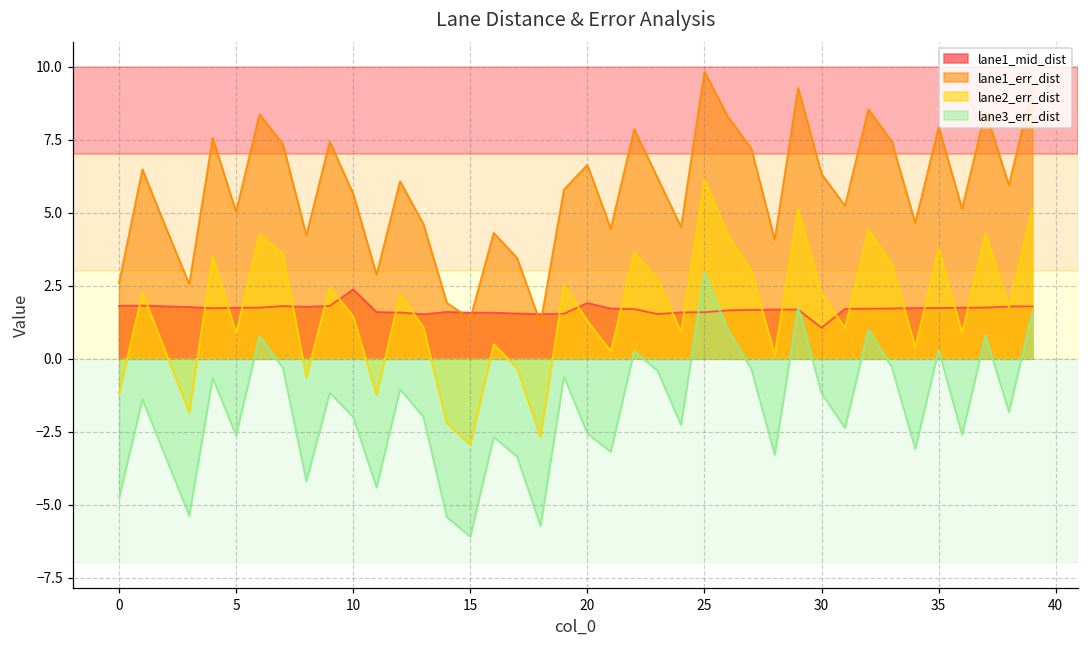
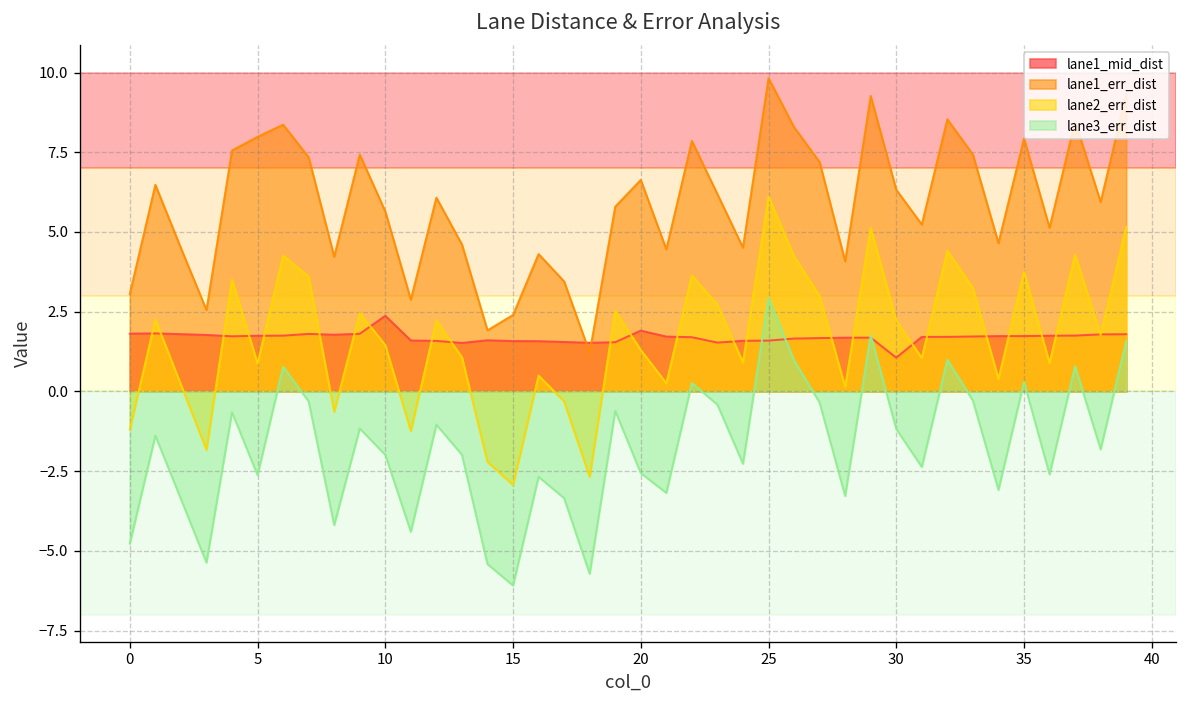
lane1_err_dist, 0: 2.6 -> 3.1
lane1_err_dist, 5: 5.0 -> 8.0
lane1_err_dist, 15: 1.4 -> 2.4
